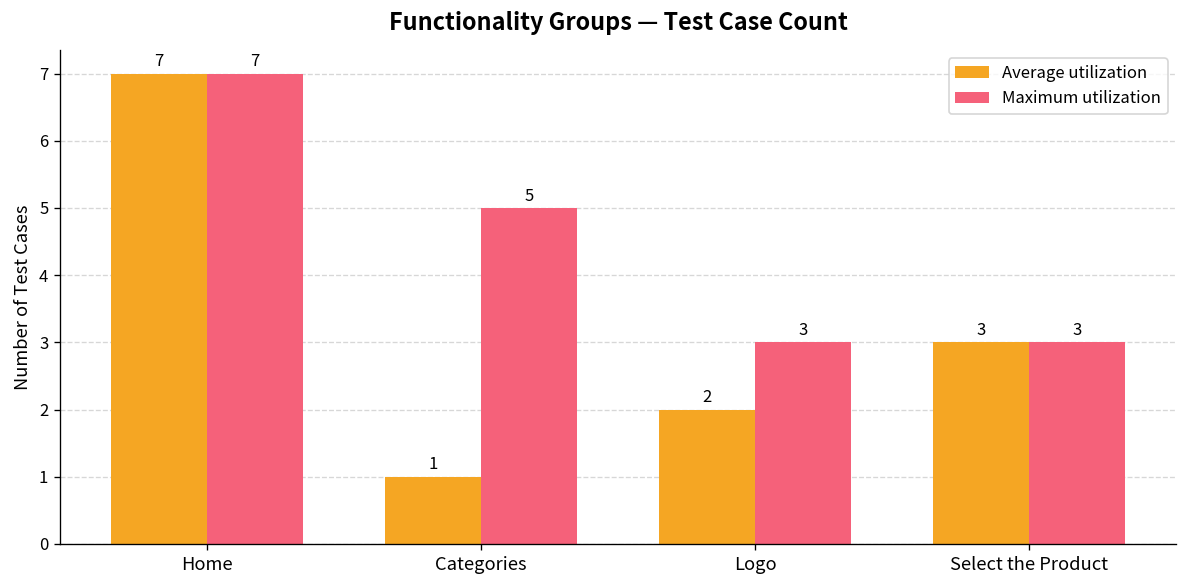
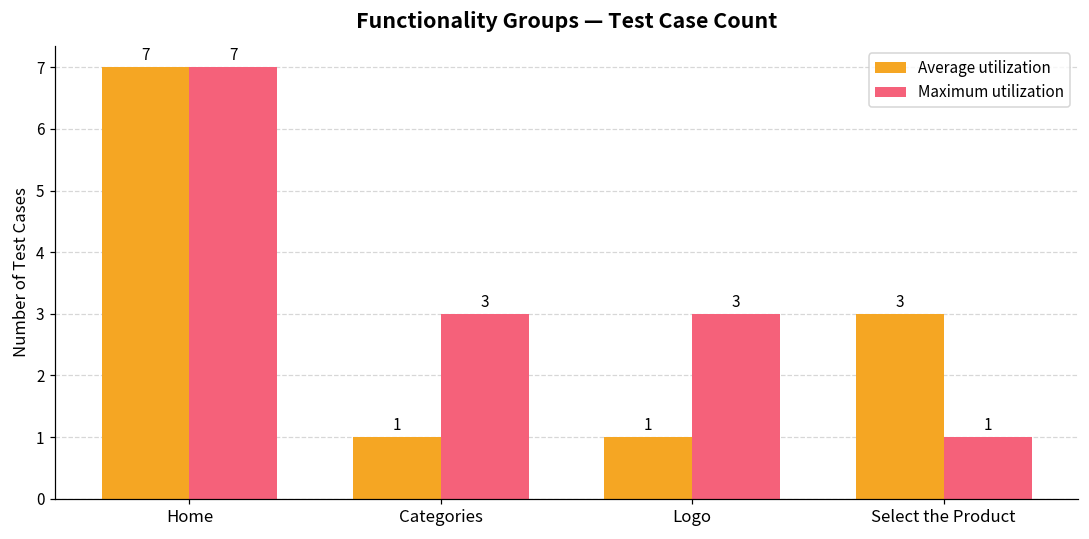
Maximum utilization, Categories: 5 -> 3
Average utilization, Logo: 2 -> 1
Maximum utilization, Select the Product: 3 -> 1
